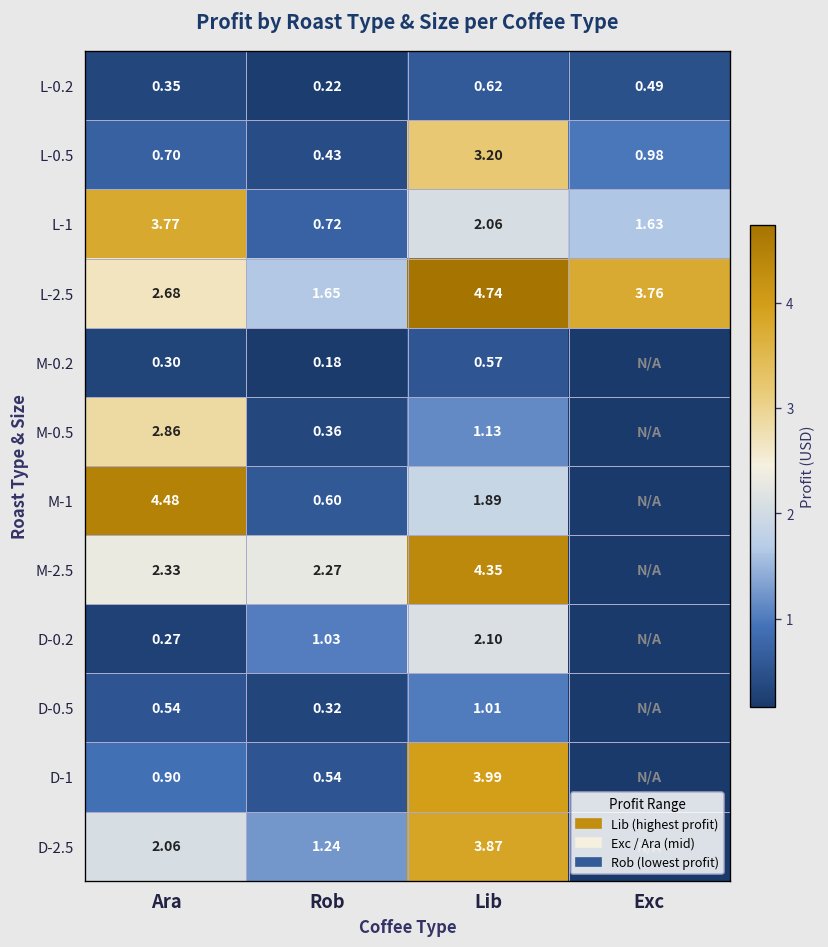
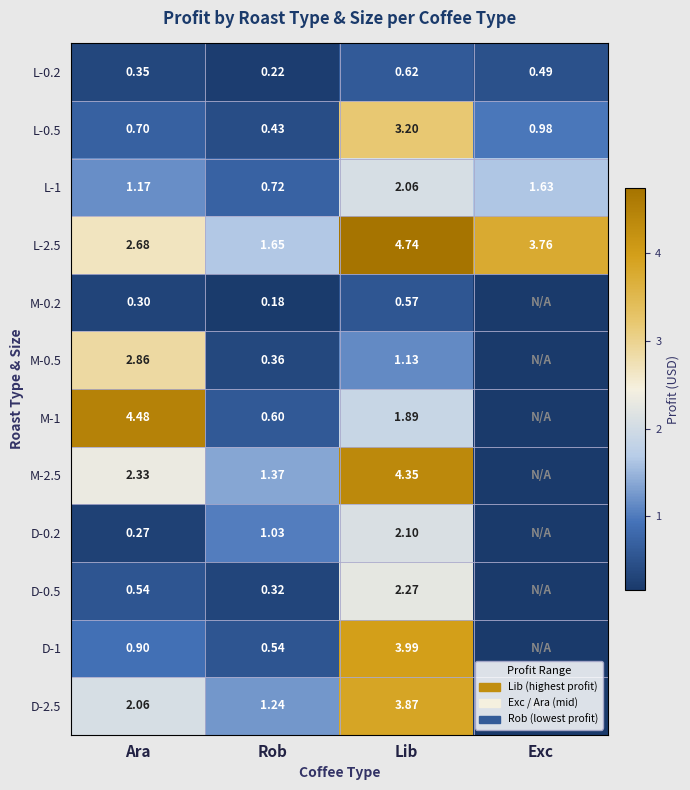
L-1, Ara: 3.77 -> 1.17
M-2.5, Rob: 2.27 -> 1.37
D-0.5, Lib: 1.01 -> 2.27
